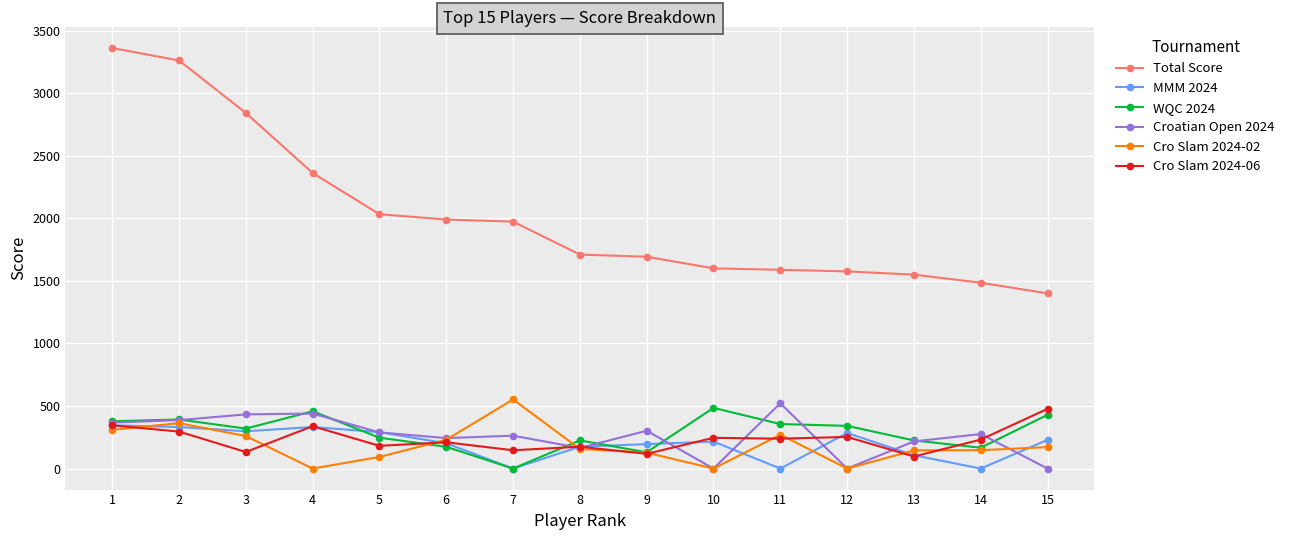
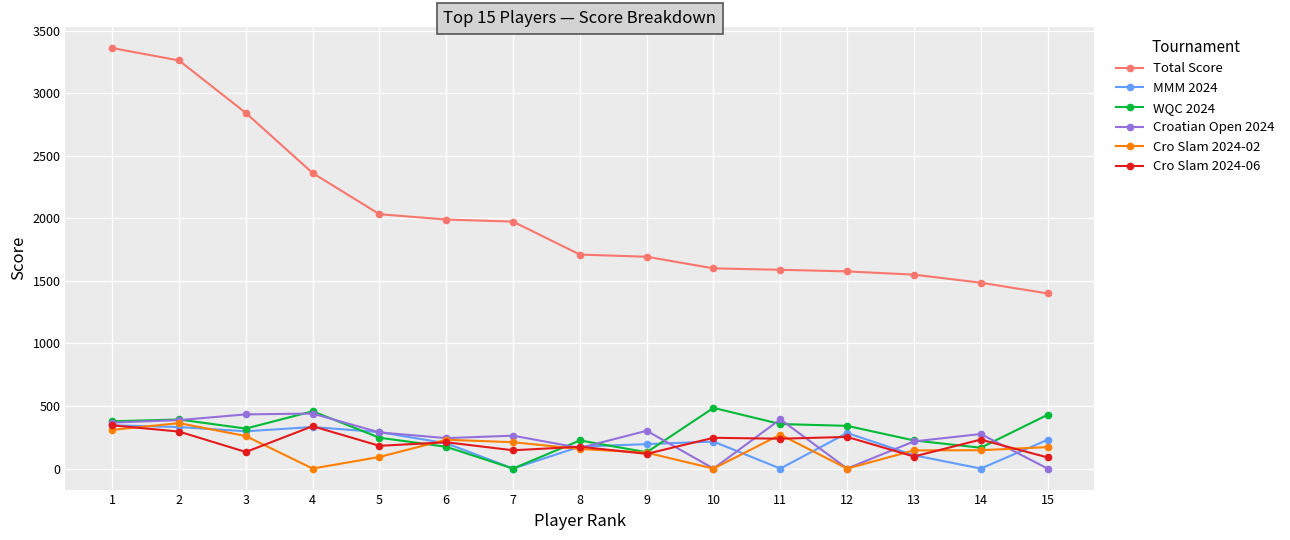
Cro Slam 2024-02, 7: 550 -> 210
Croatian Open 2024, 11: 520 -> 390
Cro Slam 2024-06, 15: 480 -> 90
